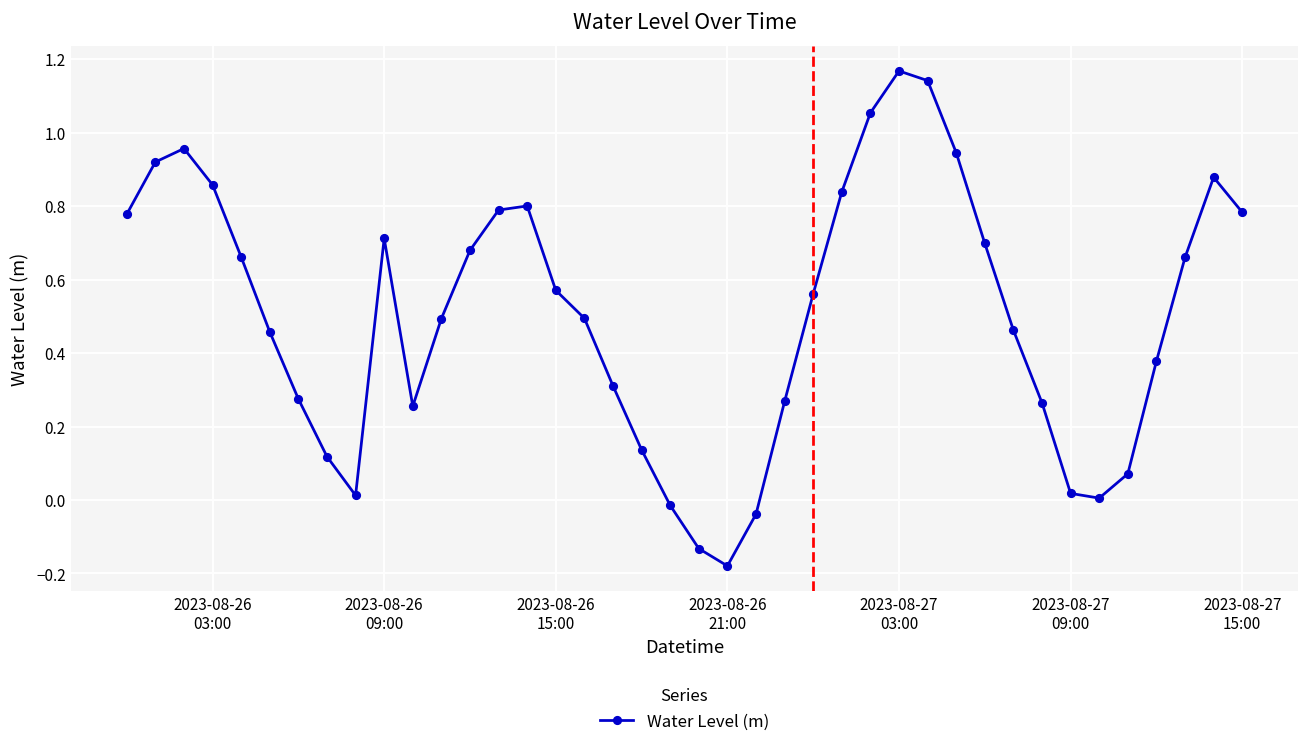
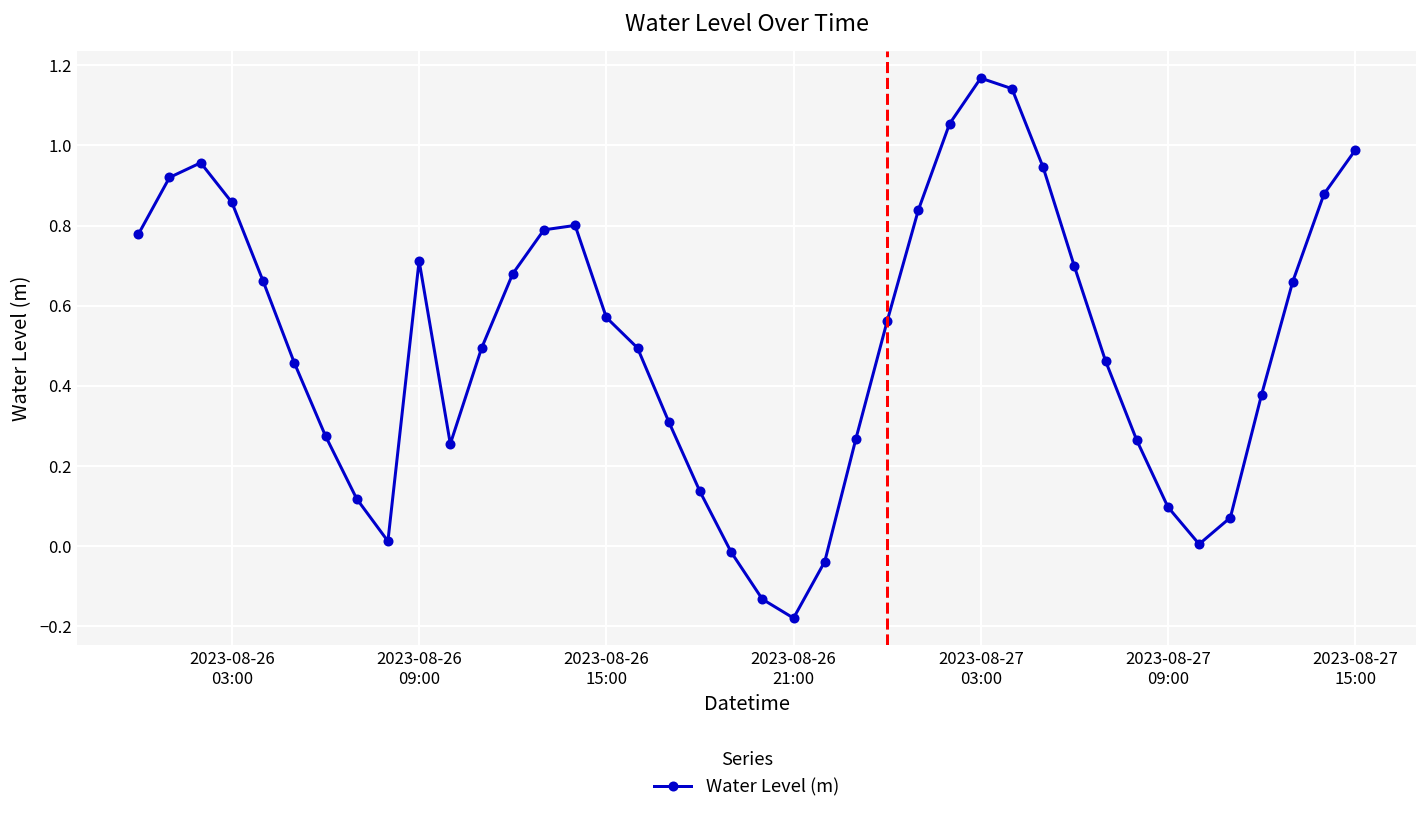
2023-08-27 09:00: 0.02 -> 0.10
2023-08-27 15:00: 0.78 -> 0.99
